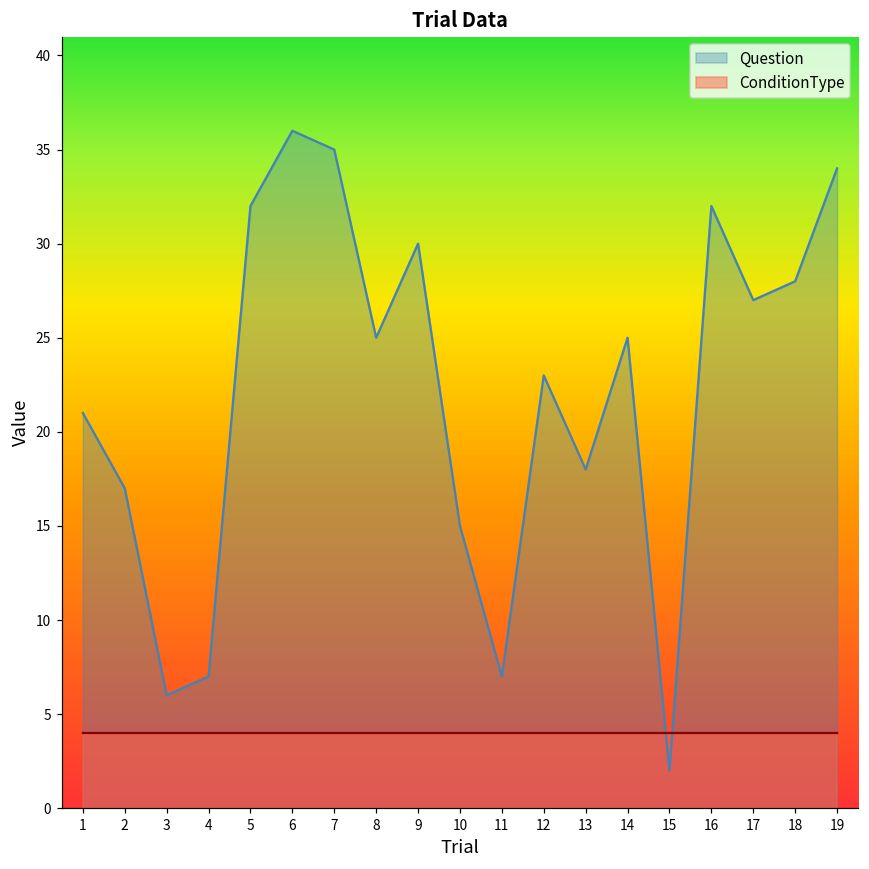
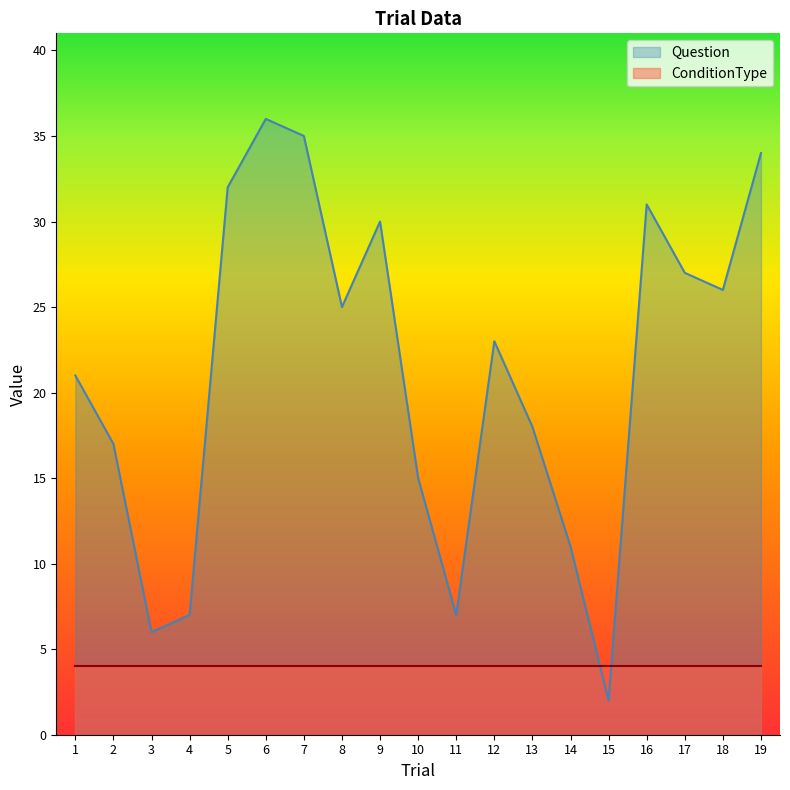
Question, 14: 25 -> 11
Question, 16: 32 -> 31
Question, 18: 28 -> 26
